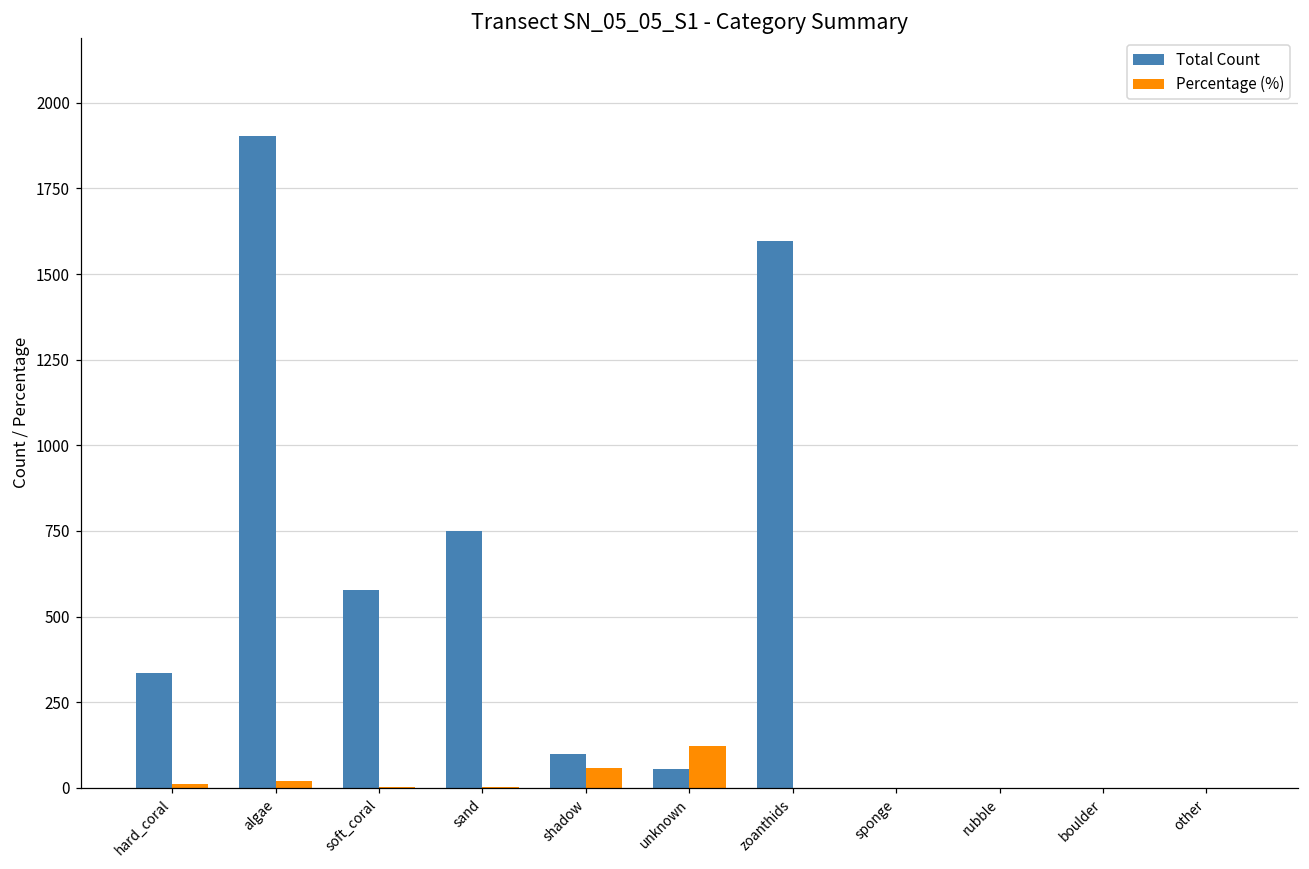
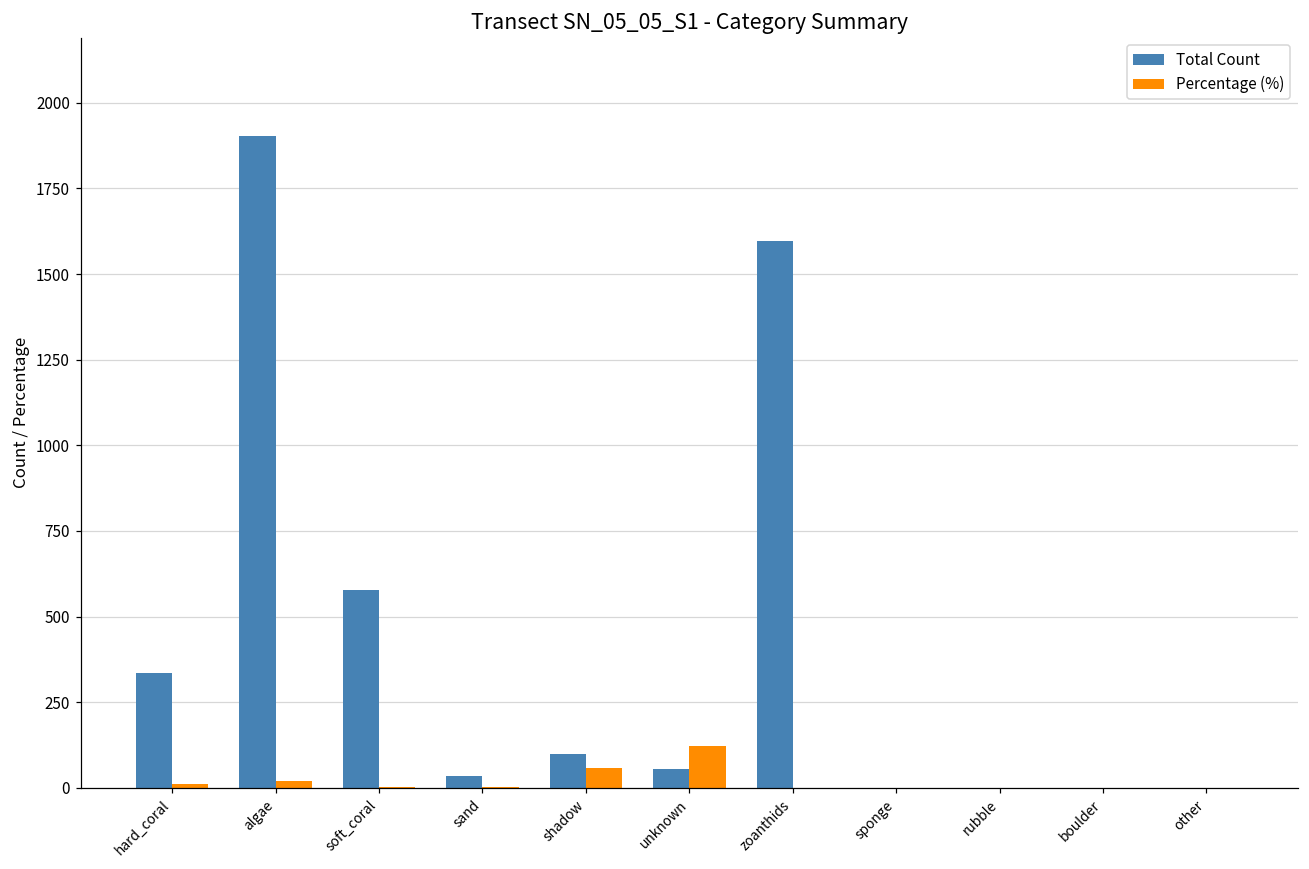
Total Count, sand: 750 -> 40
